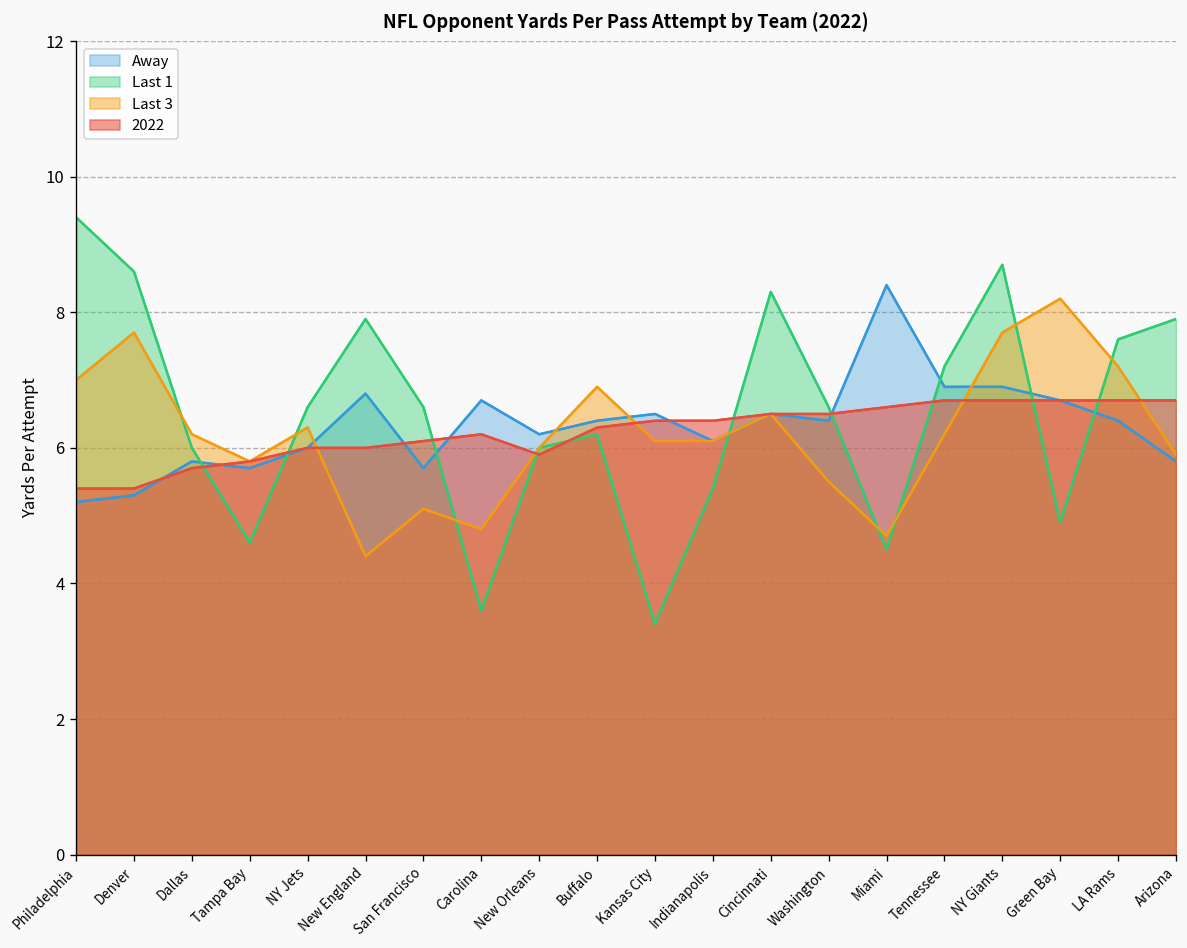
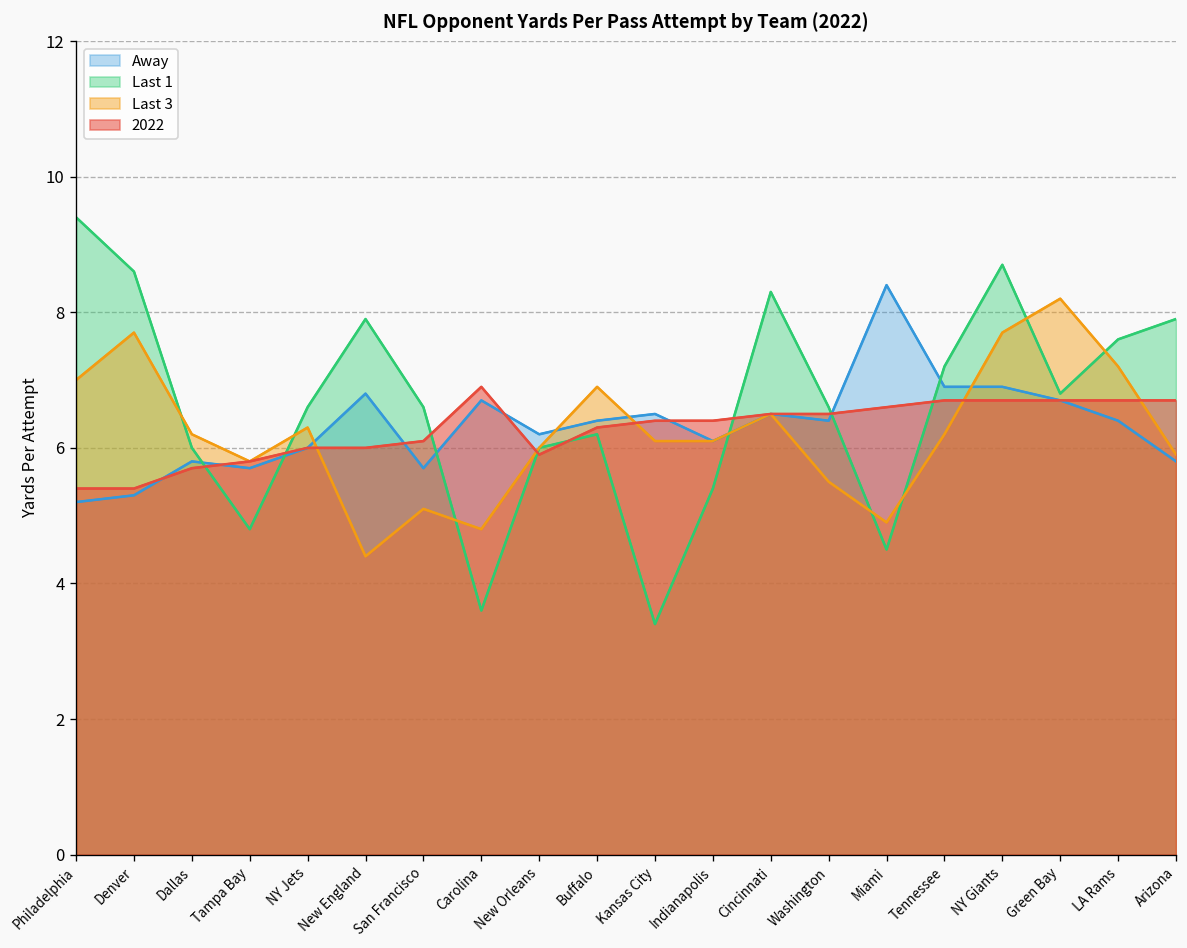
Last 1, Tampa Bay: 4.6 -> 4.8
2022, Carolina: 6.2 -> 6.9
Last 3, Miami: 4.7 -> 4.9
Last 1, Green Bay: 4.9 -> 6.8
